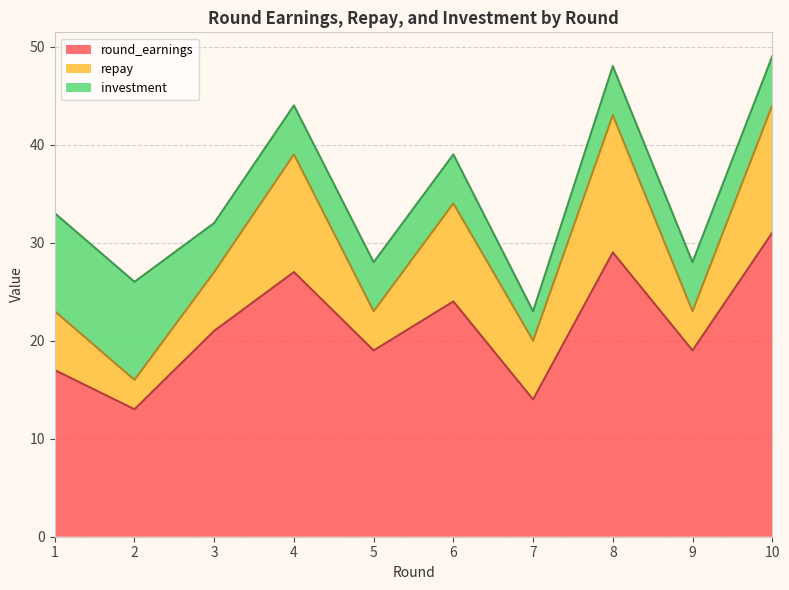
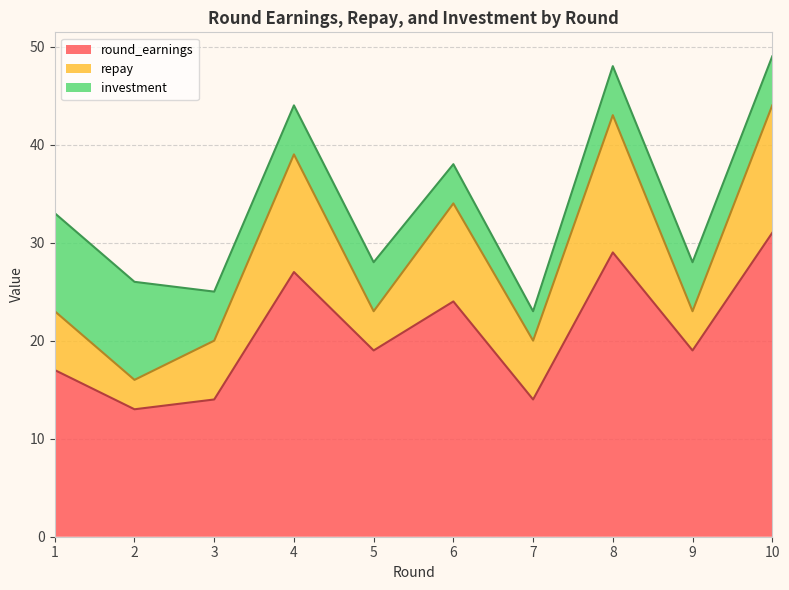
round_earnings, 3: 21 -> 14
investment, 6: 5 -> 4
